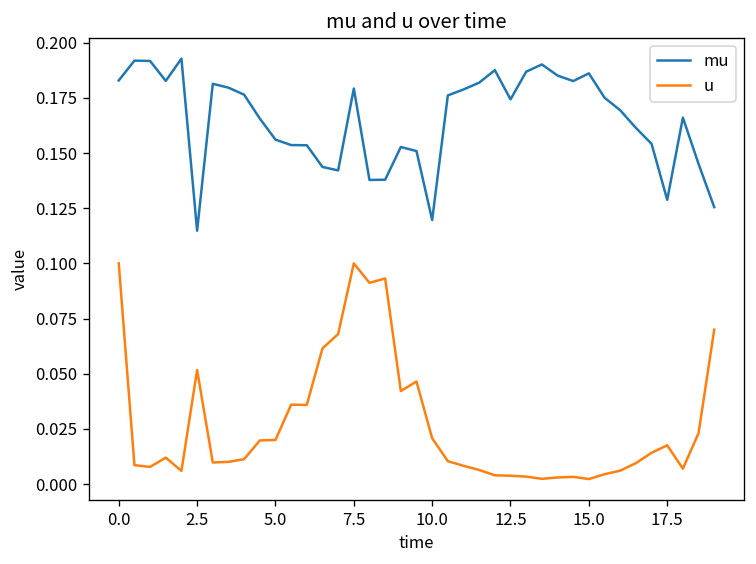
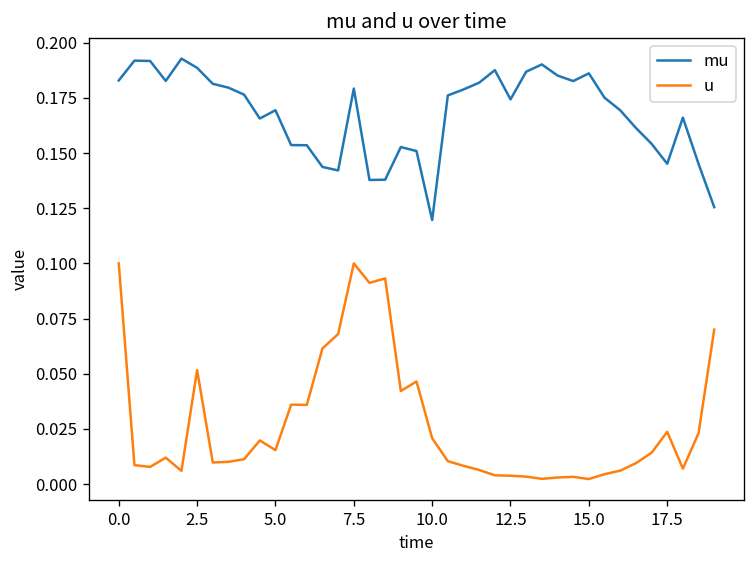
mu, 2.5: 0.115 -> 0.189
mu, 5.0: 0.156 -> 0.169
u, 5.0: 0.020 -> 0.015
mu, 17.5: 0.129 -> 0.145
u, 17.5: 0.018 -> 0.024
